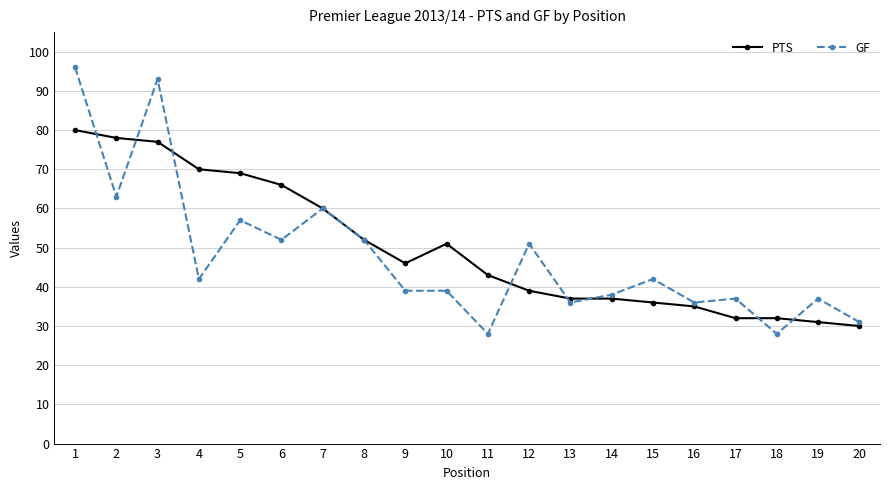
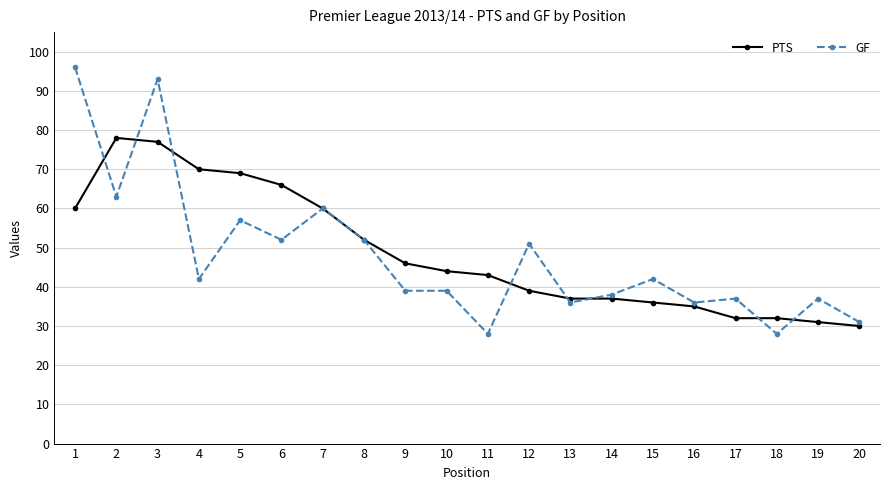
PTS, 1: 80 -> 60
PTS, 10: 51 -> 44
